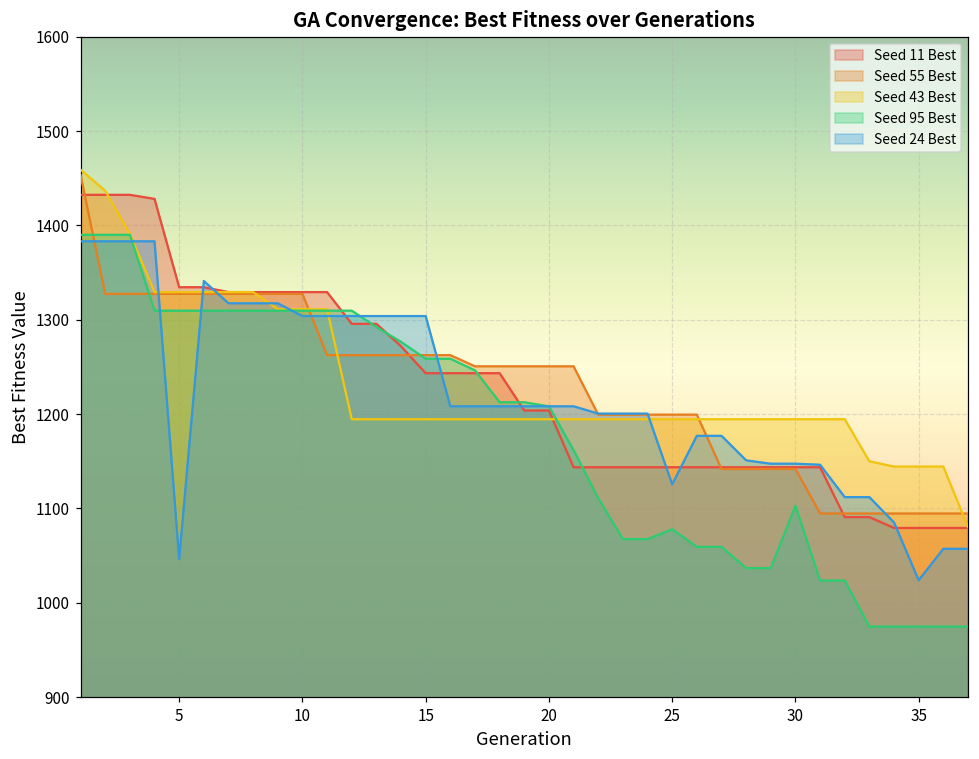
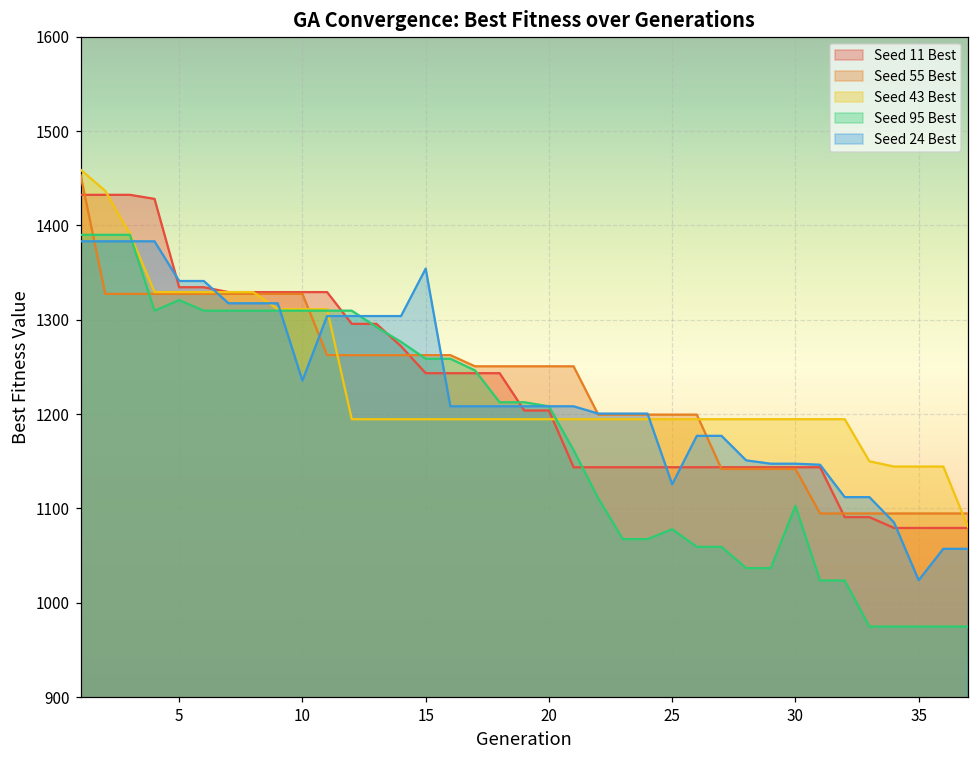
Seed 95 Best, 5: 1310 -> 1320
Seed 24 Best, 5: 1050 -> 1340
Seed 24 Best, 10: 1300 -> 1240
Seed 24 Best, 15: 1300 -> 1350
